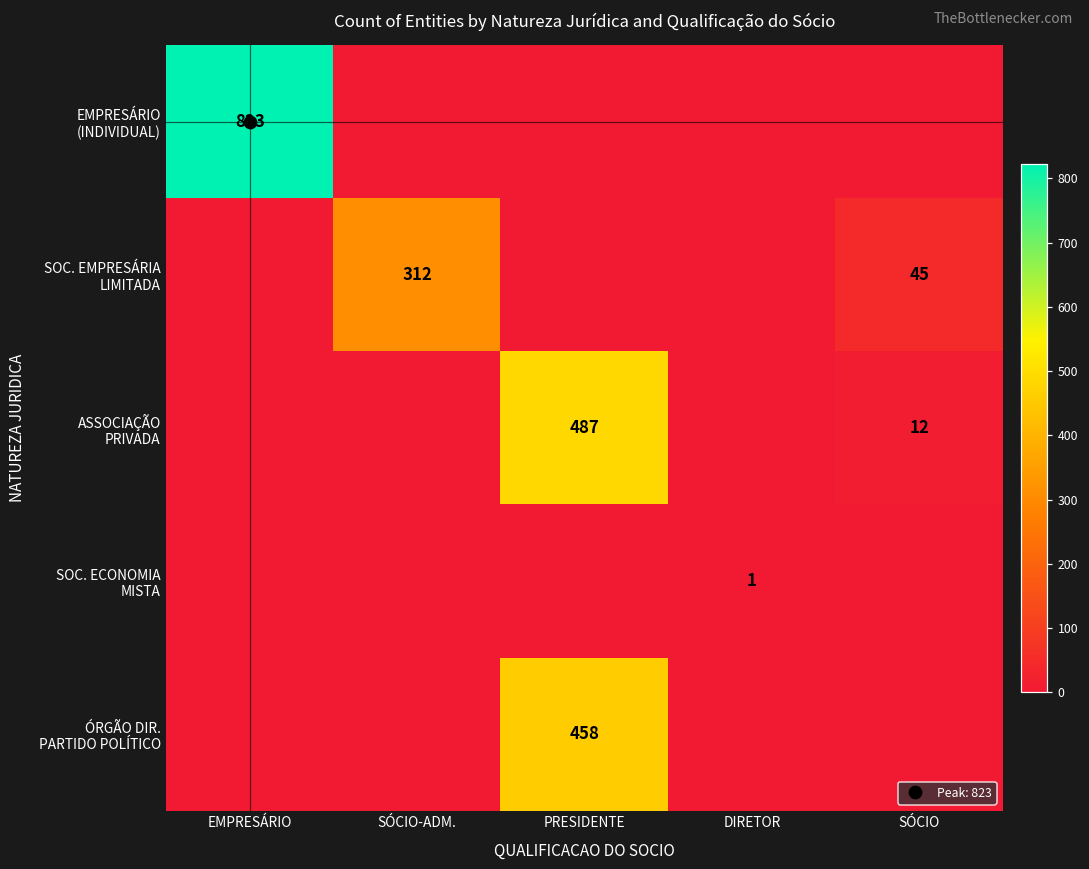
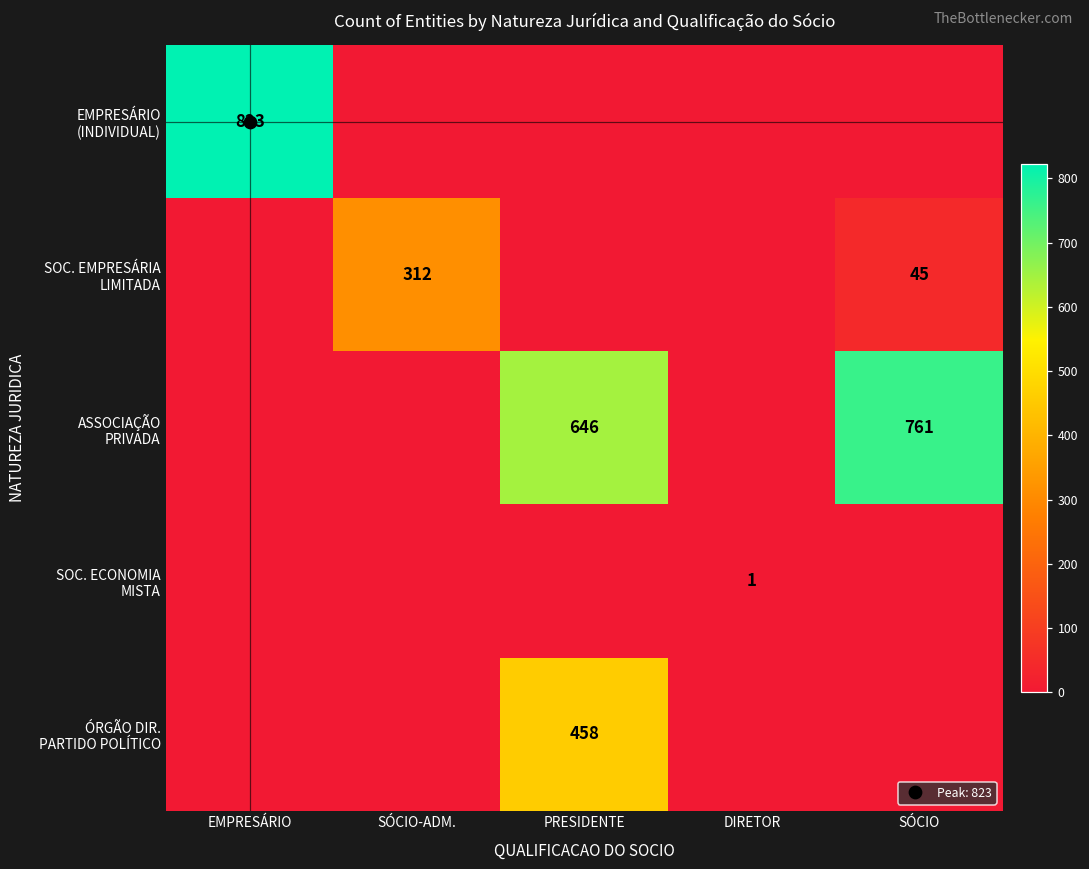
ASSOCIAÇÃO PRIVADA, PRESIDENTE: 487 -> 646
ASSOCIAÇÃO PRIVADA, SÓCIO: 12 -> 761
